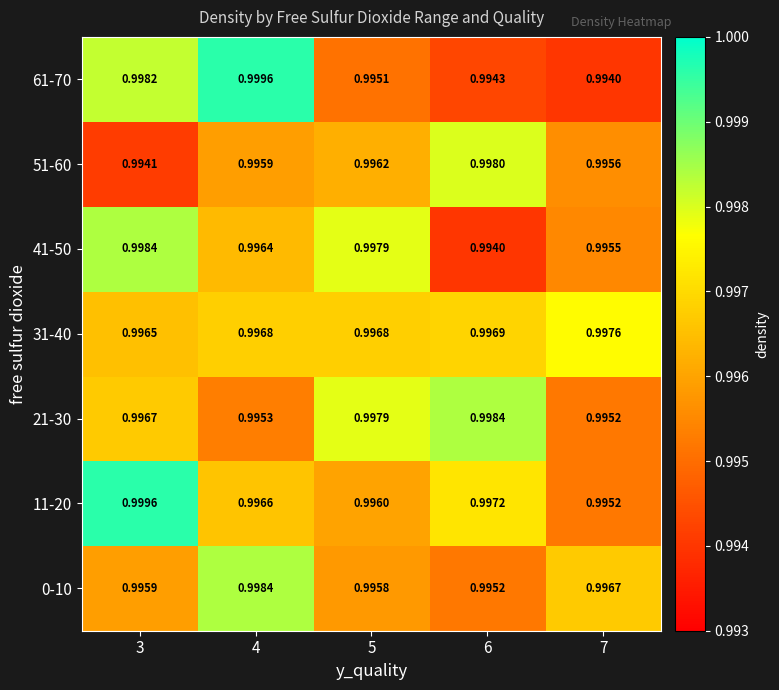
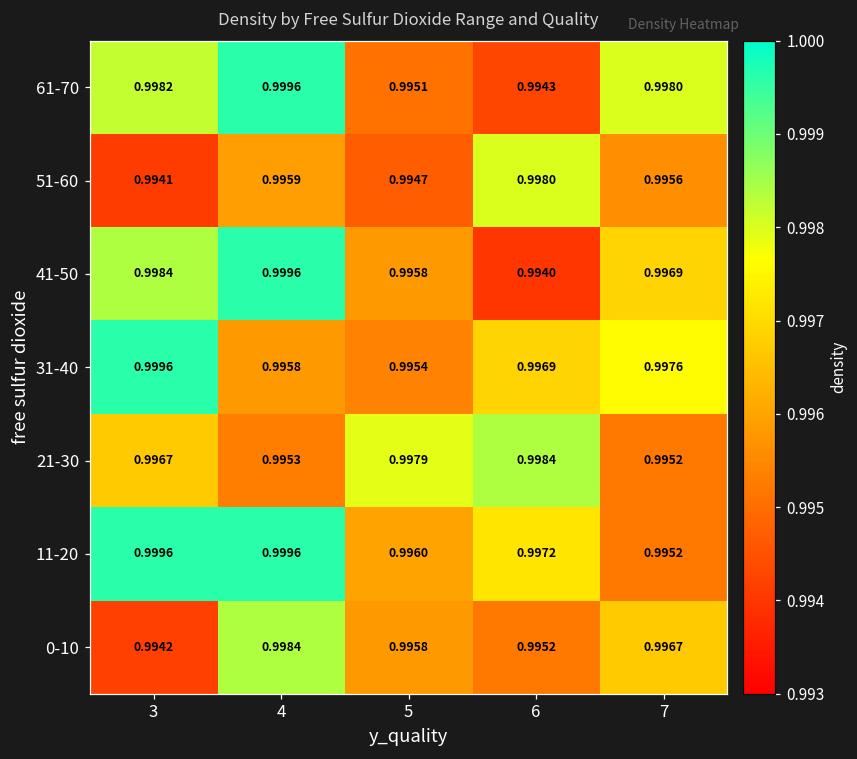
61-70, 7: 0.9940 -> 0.9980
51-60, 5: 0.9962 -> 0.9947
41-50, 4: 0.9964 -> 0.9996
41-50, 5: 0.9979 -> 0.9958
41-50, 7: 0.9955 -> 0.9969
31-40, 3: 0.9965 -> 0.9996
31-40, 4: 0.9968 -> 0.9958
31-40, 5: 0.9968 -> 0.9954
11-20, 4: 0.9966 -> 0.9996
0-10, 3: 0.9959 -> 0.9942
